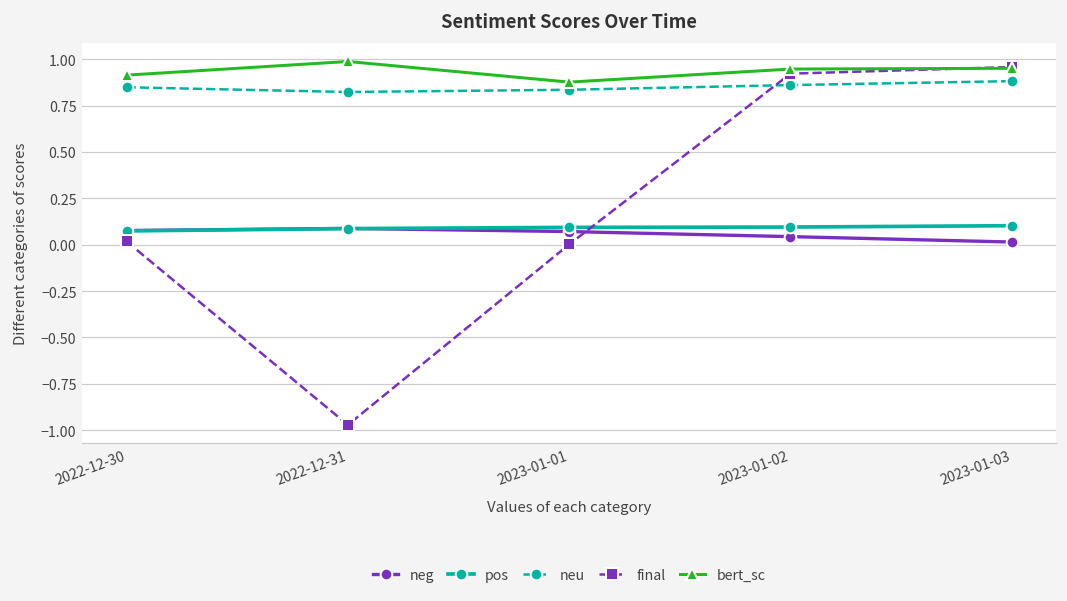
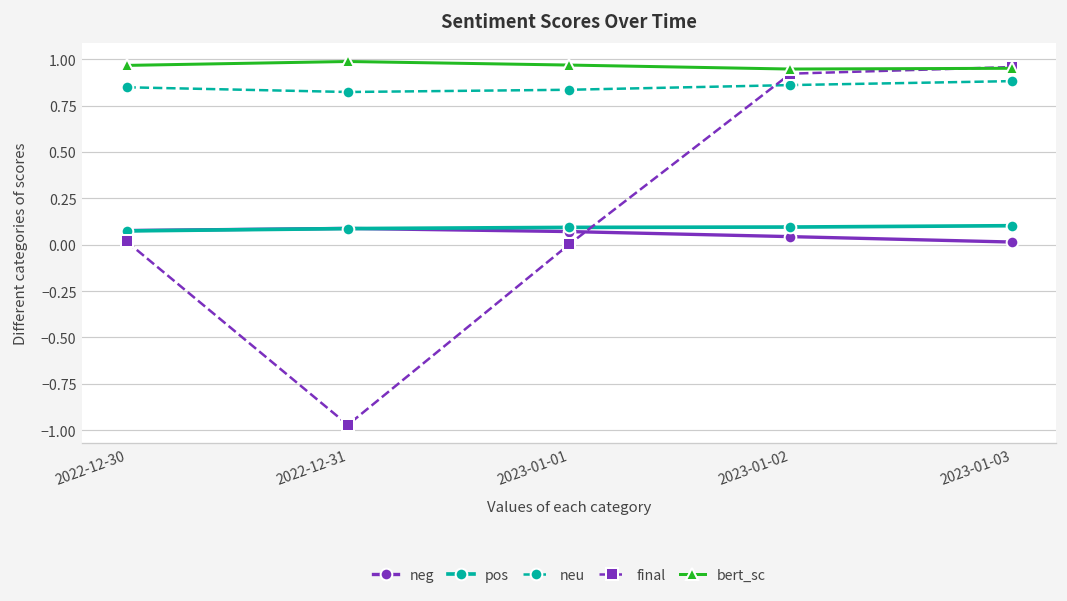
bert_sc, 2022-12-30: 0.91 -> 0.97
bert_sc, 2023-01-01: 0.88 -> 0.97
